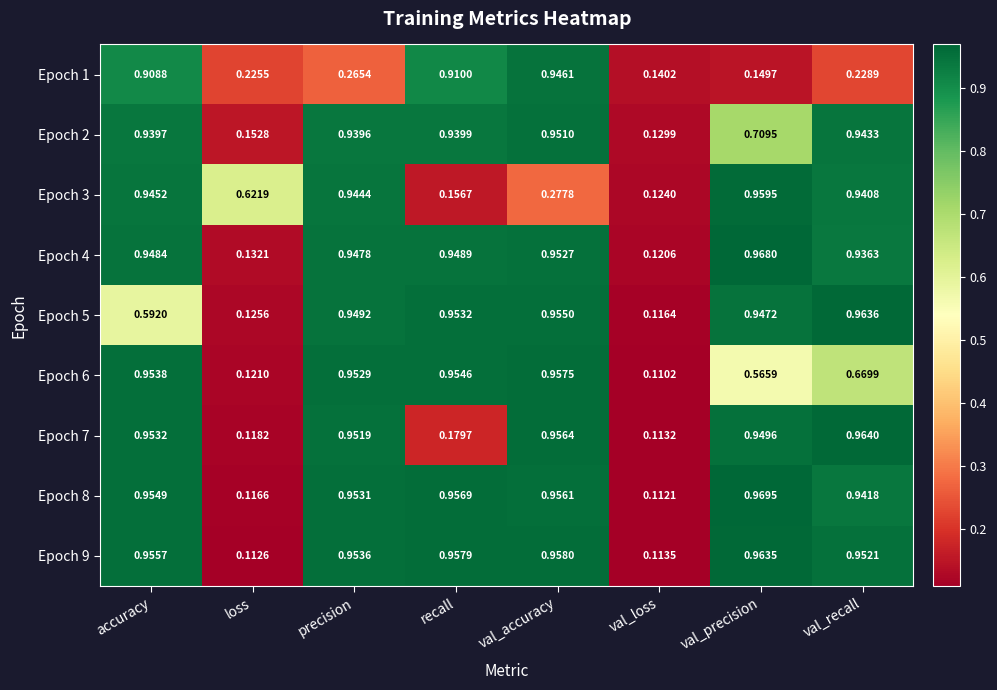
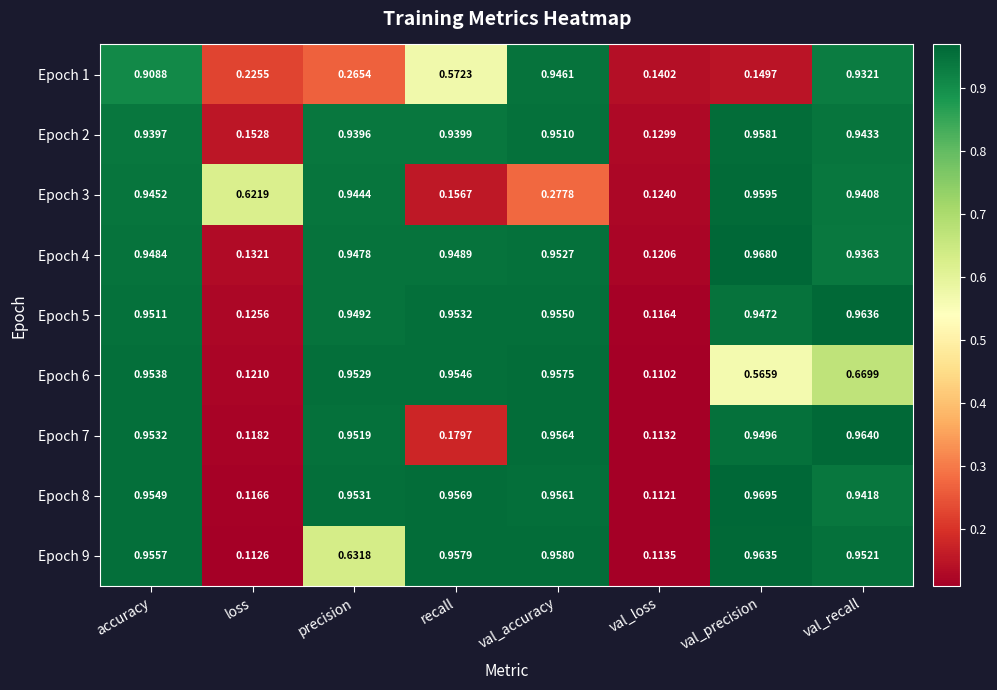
Epoch 1, recall: 0.9100 -> 0.5723
Epoch 1, val_recall: 0.2289 -> 0.9321
Epoch 2, val_precision: 0.7095 -> 0.9581
Epoch 5, accuracy: 0.5920 -> 0.9511
Epoch 9, precision: 0.9536 -> 0.6318
